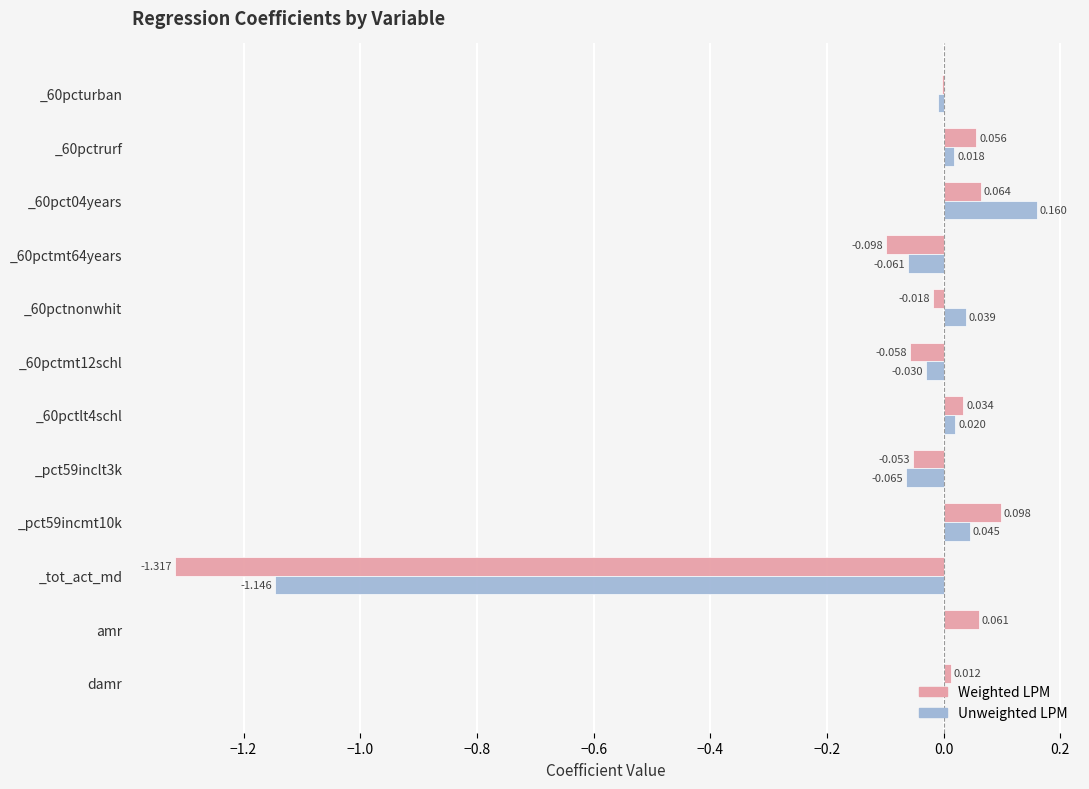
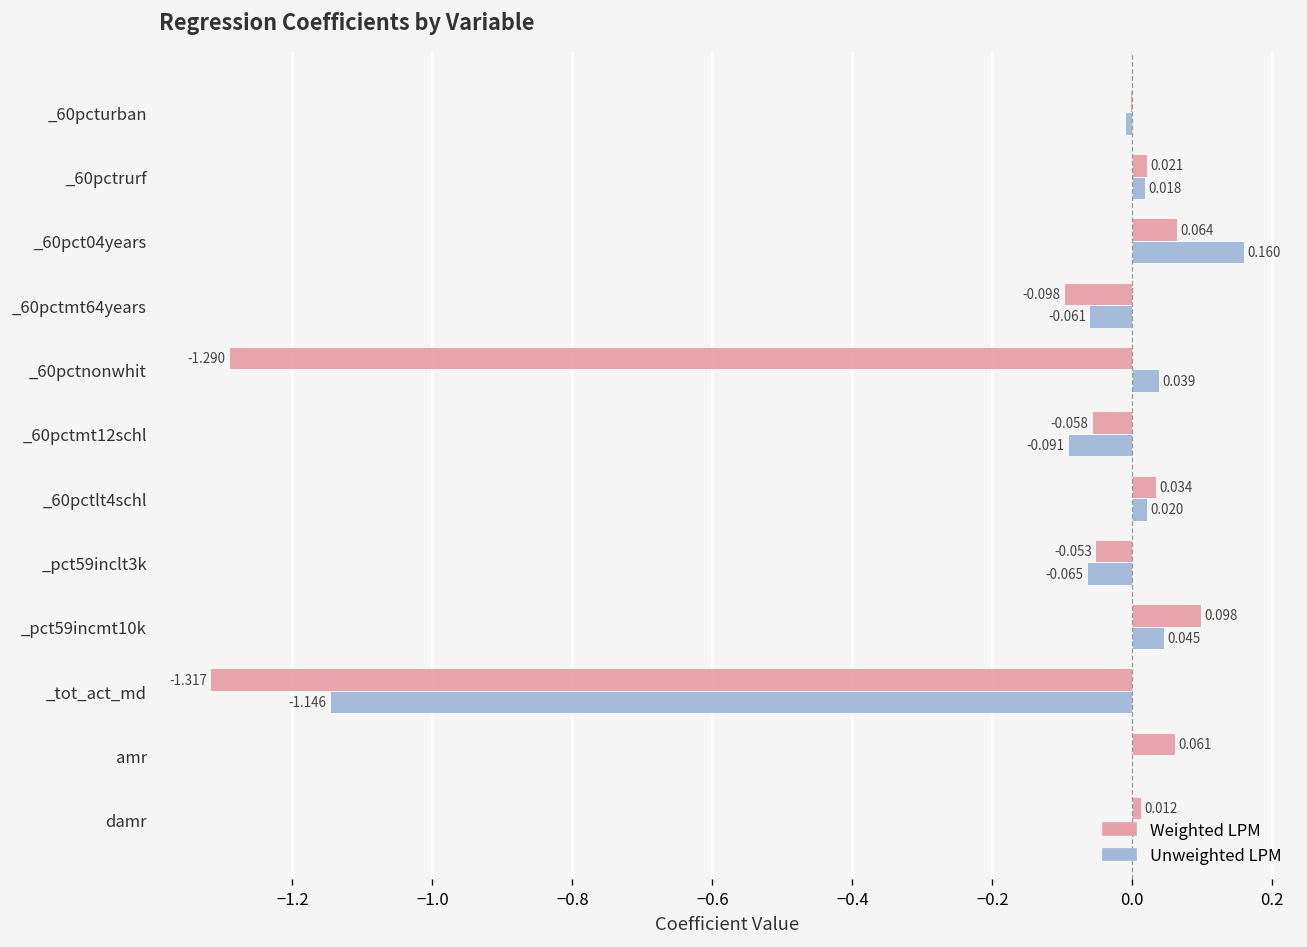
Weighted LPM, _60pctrurf: 0.056 -> 0.021
Weighted LPM, _60pctnonwhit: -0.018 -> -1.290
Unweighted LPM, _60pctmt12schl: -0.030 -> -0.091
